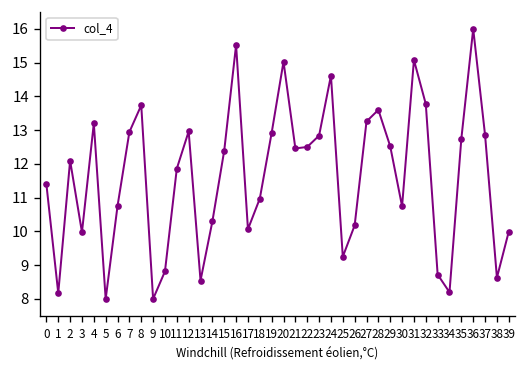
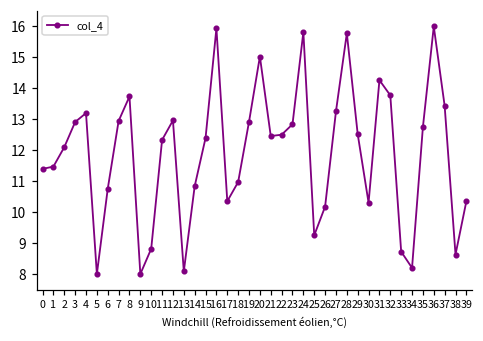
1: 8.2 -> 11.5
3: 10.0 -> 12.9
11: 11.9 -> 12.3
13: 8.5 -> 8.1
14: 10.3 -> 10.8
16: 15.5 -> 15.9
17: 10.1 -> 10.4
24: 14.6 -> 15.8
28: 13.6 -> 15.8
30: 10.7 -> 10.3
31: 15.1 -> 14.3
37: 12.9 -> 13.4
39: 10.0 -> 10.4
